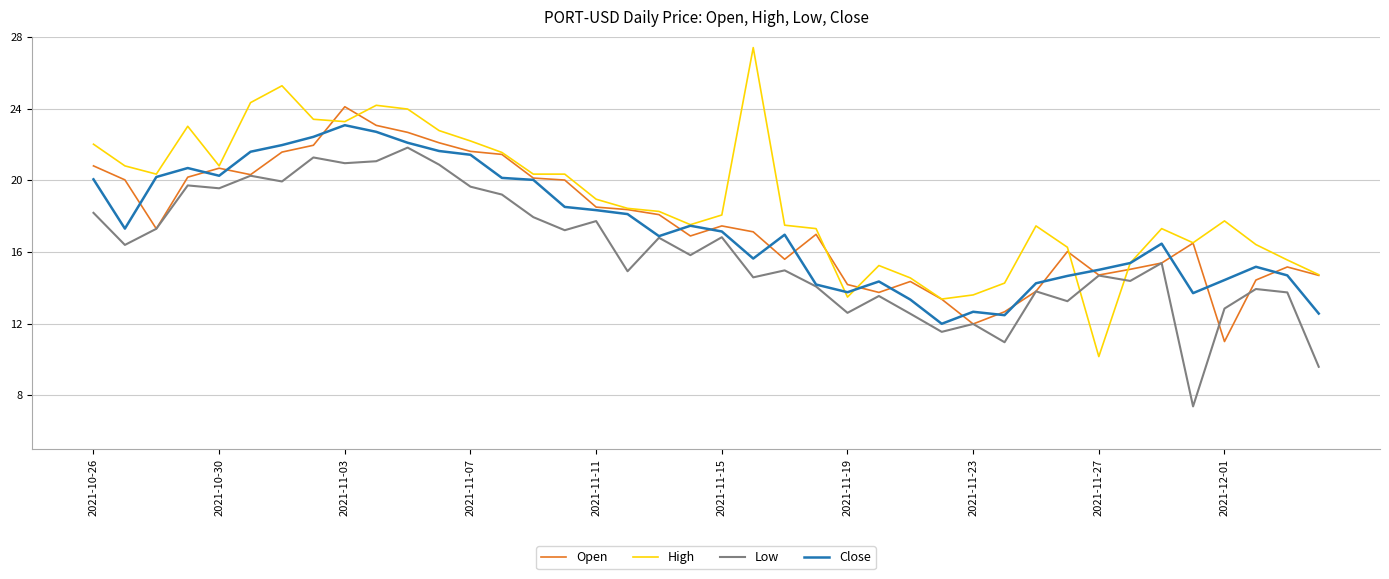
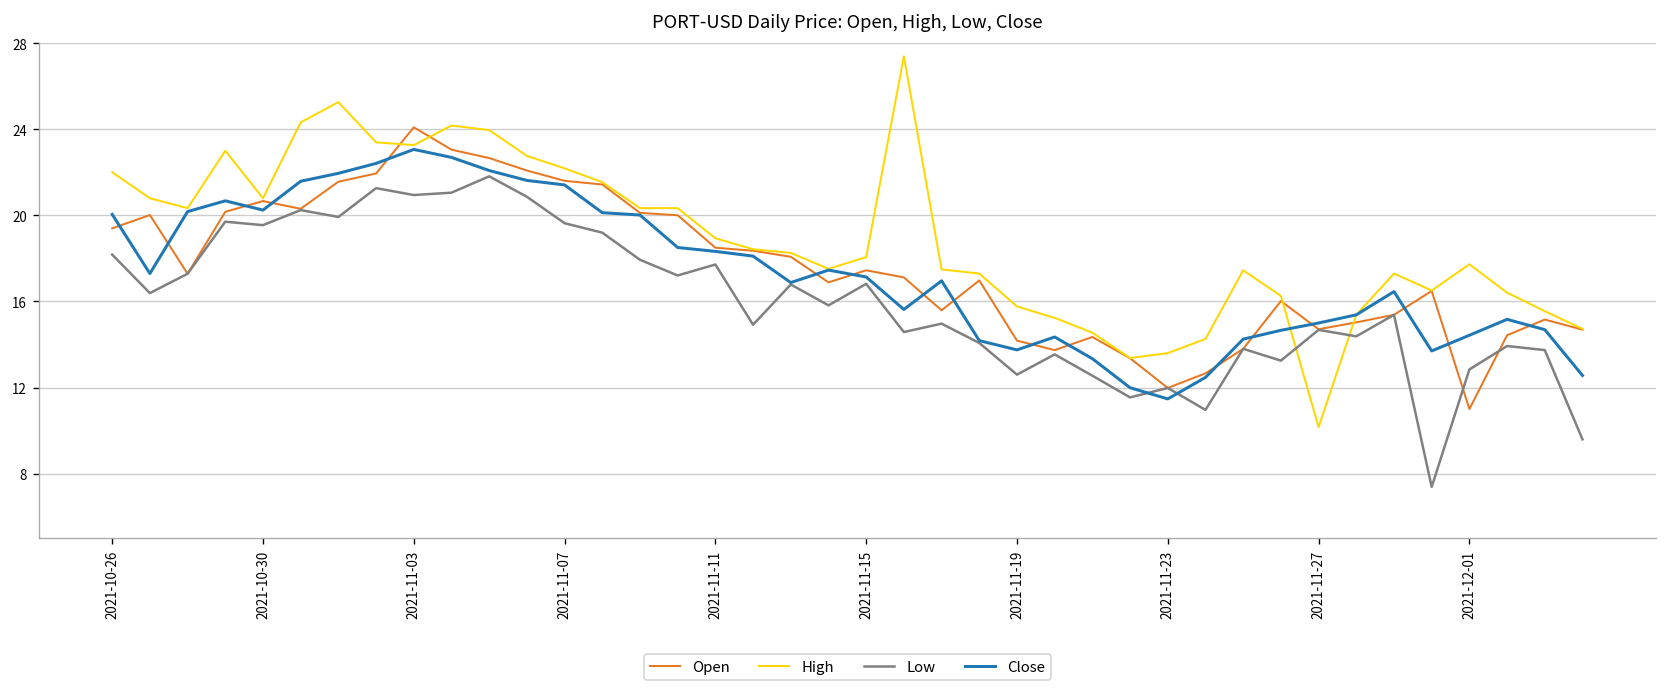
Open, 2021-10-26: 20.8 -> 19.4
High, 2021-11-19: 13.5 -> 15.8
Close, 2021-11-23: 12.7 -> 11.5
